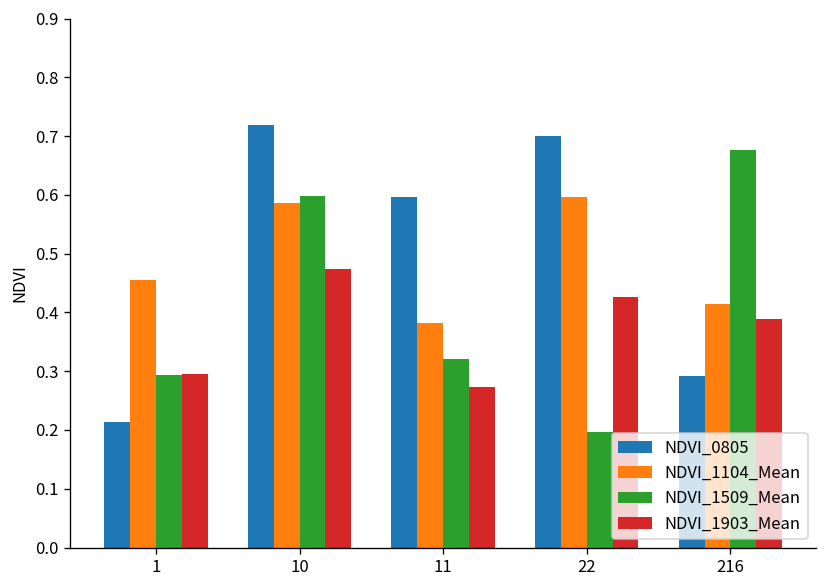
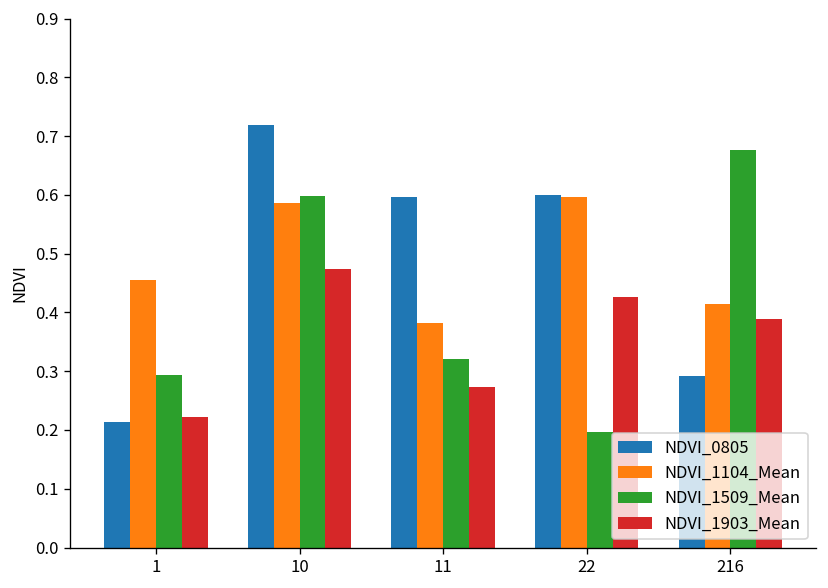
NDVI_1903_Mean, 1: 0.30 -> 0.22
NDVI_0805, 22: 0.7 -> 0.6
